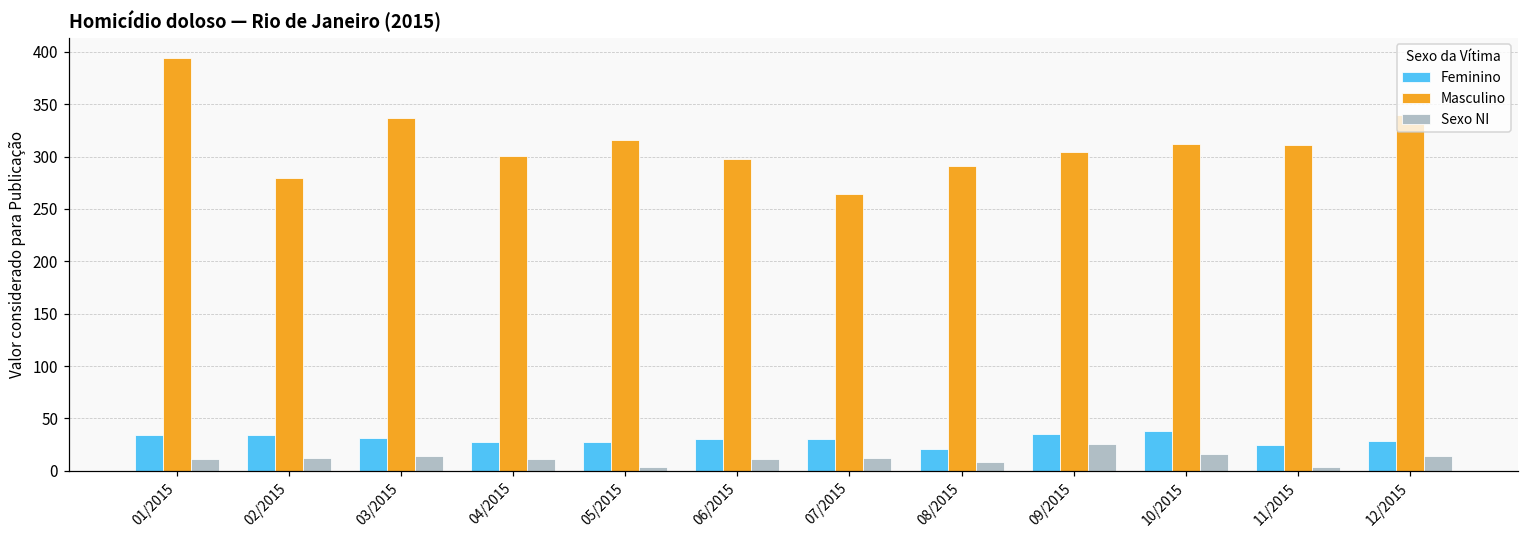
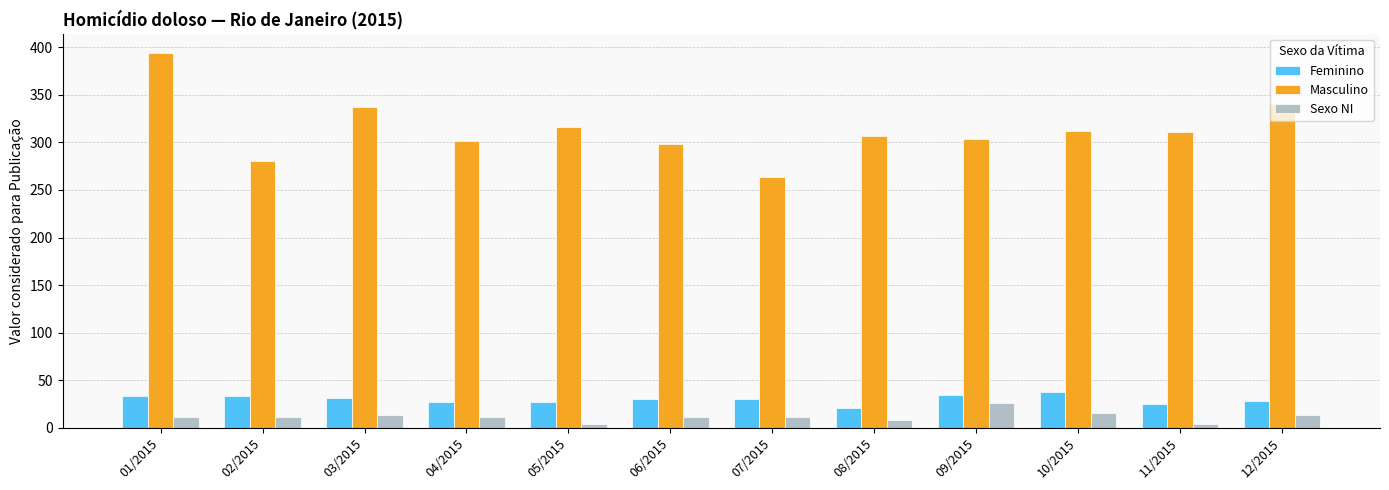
Masculino, 08/2015: 290 -> 310
